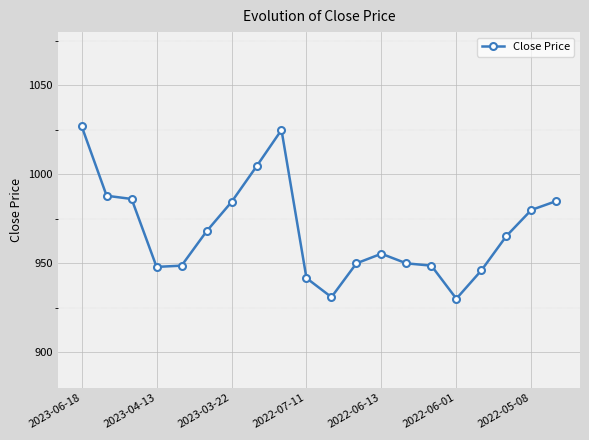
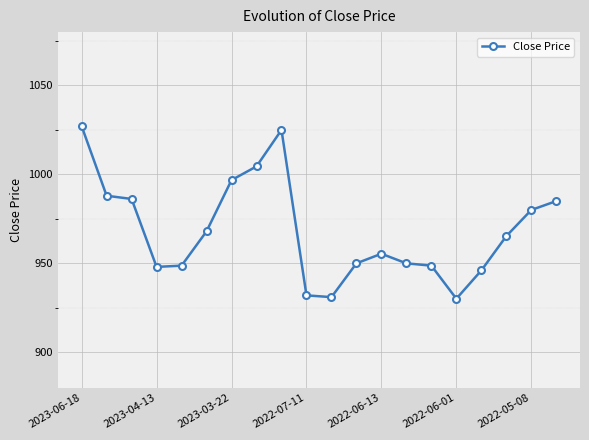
2023-03-22: 985 -> 997
2022-07-11: 942 -> 932
